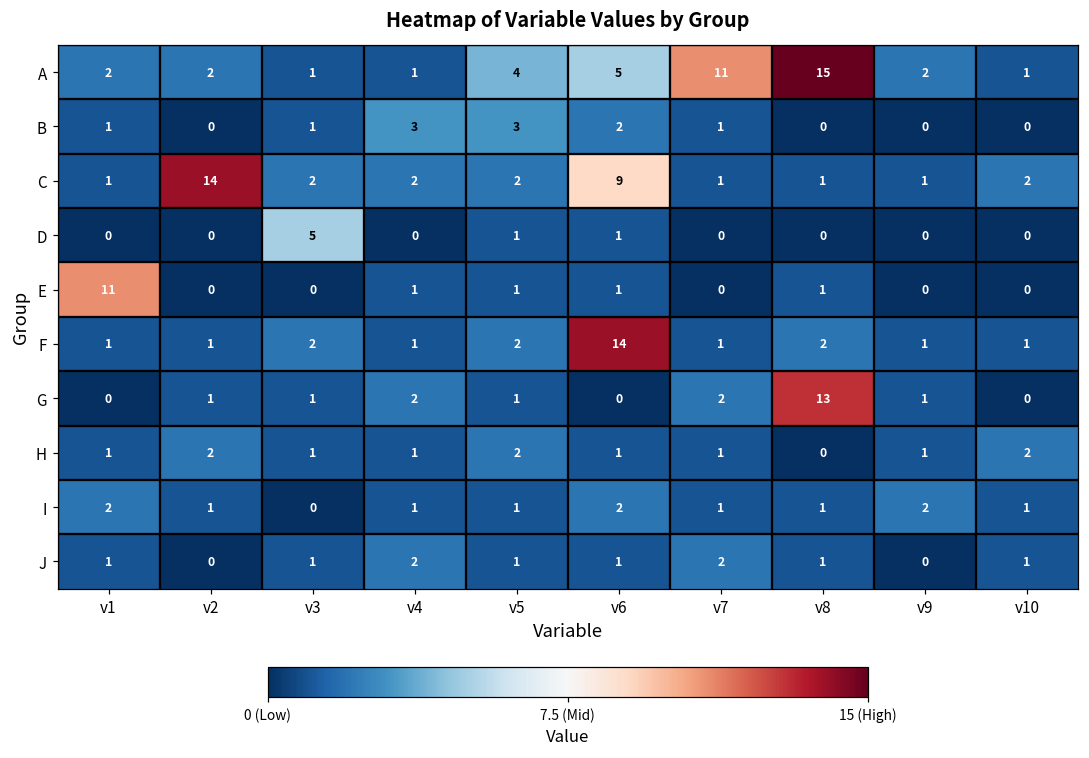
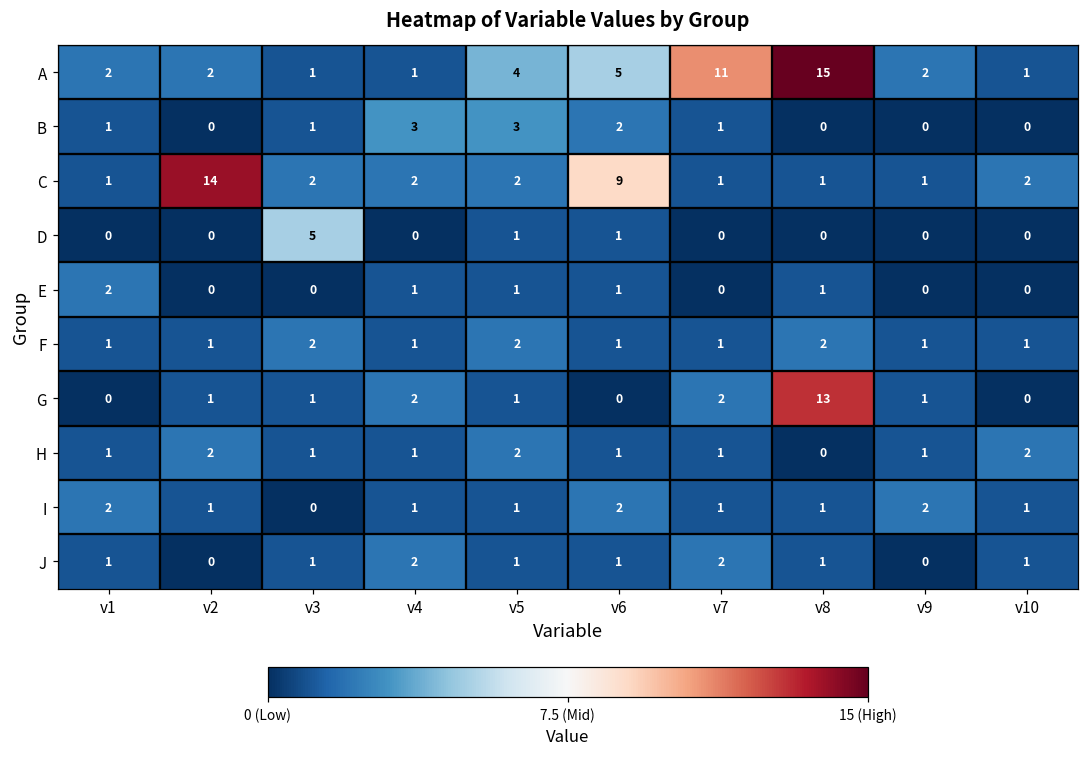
E, v1: 11 -> 2
F, v6: 14 -> 1
